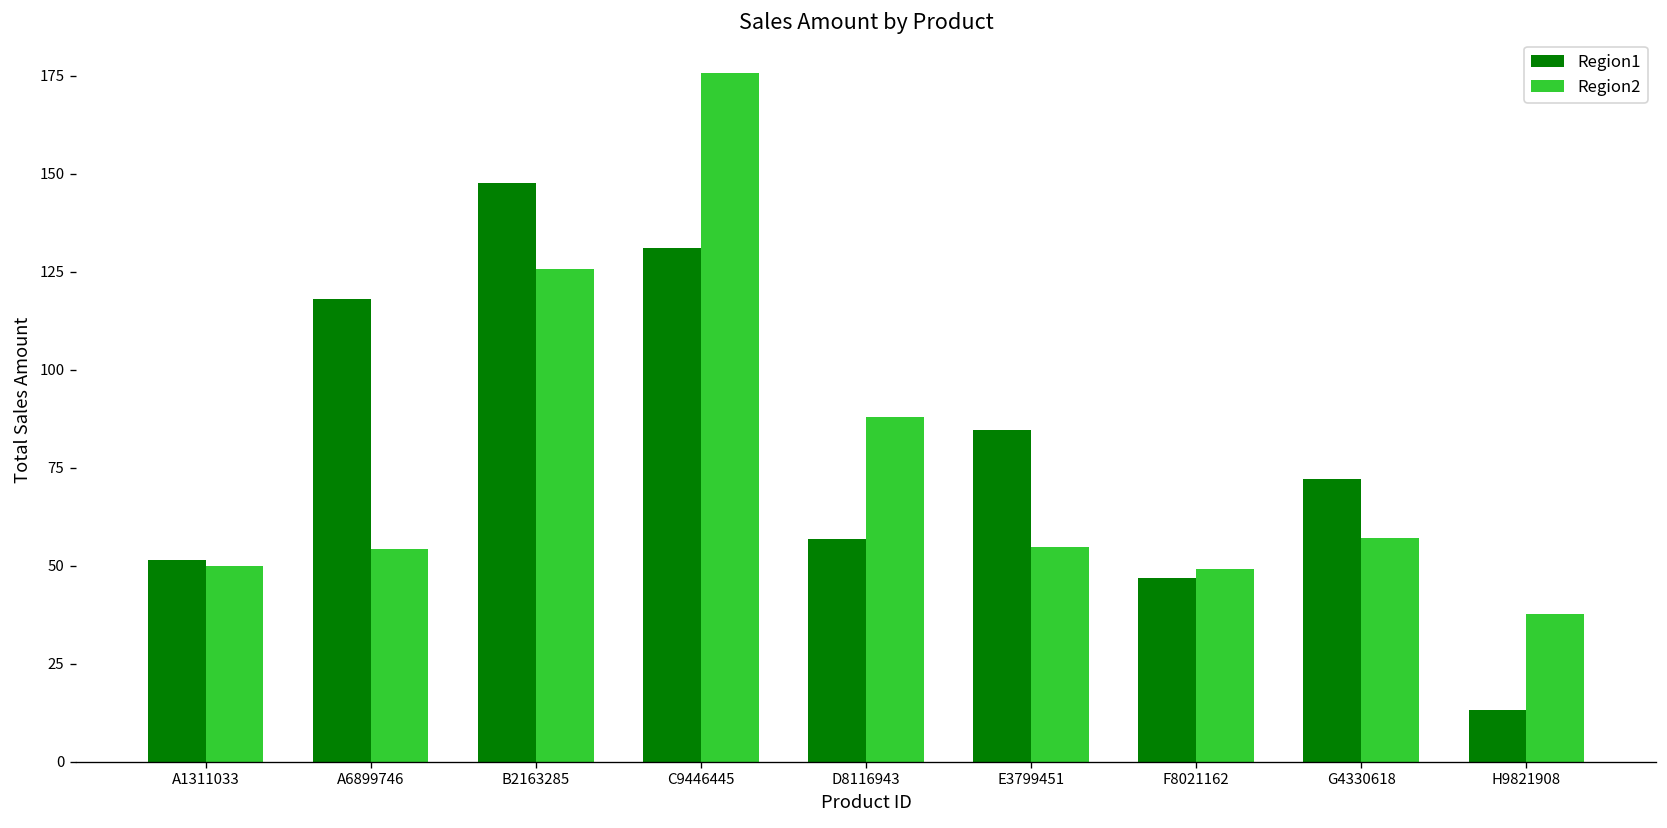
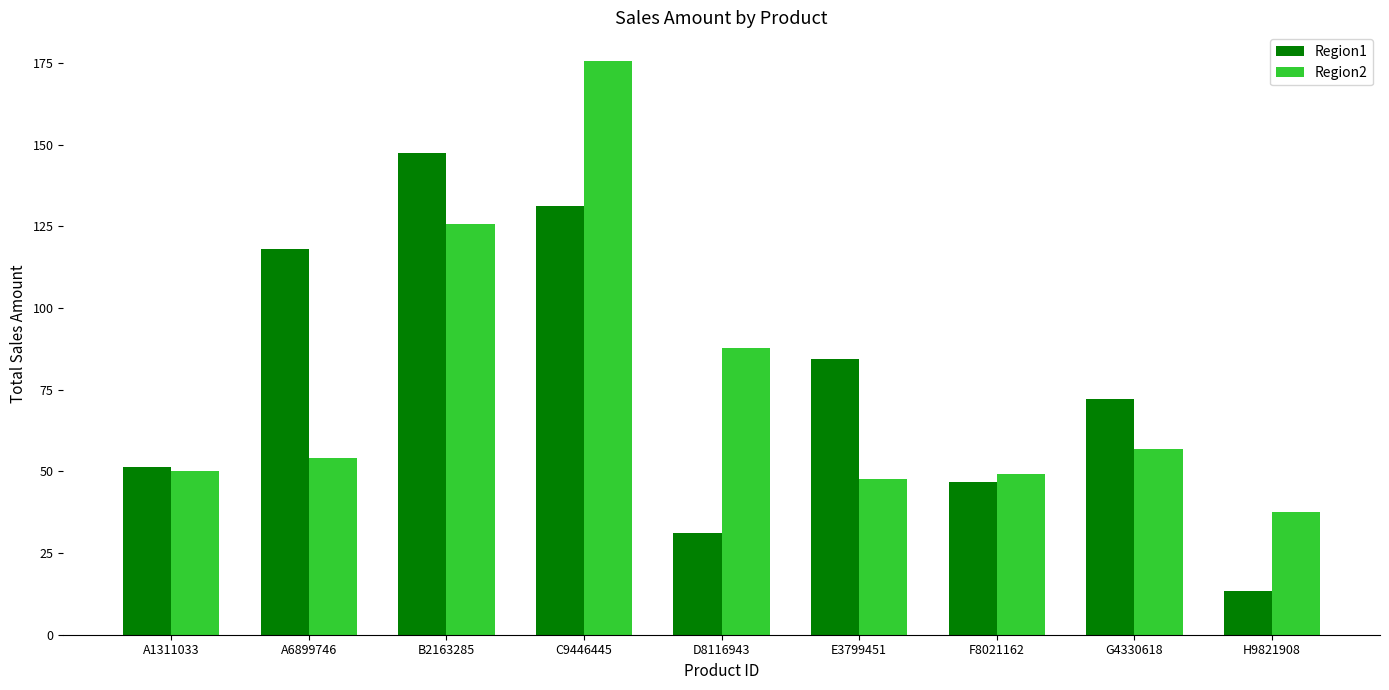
Region1, D8116943: 57 -> 31
Region2, E3799451: 55 -> 48
